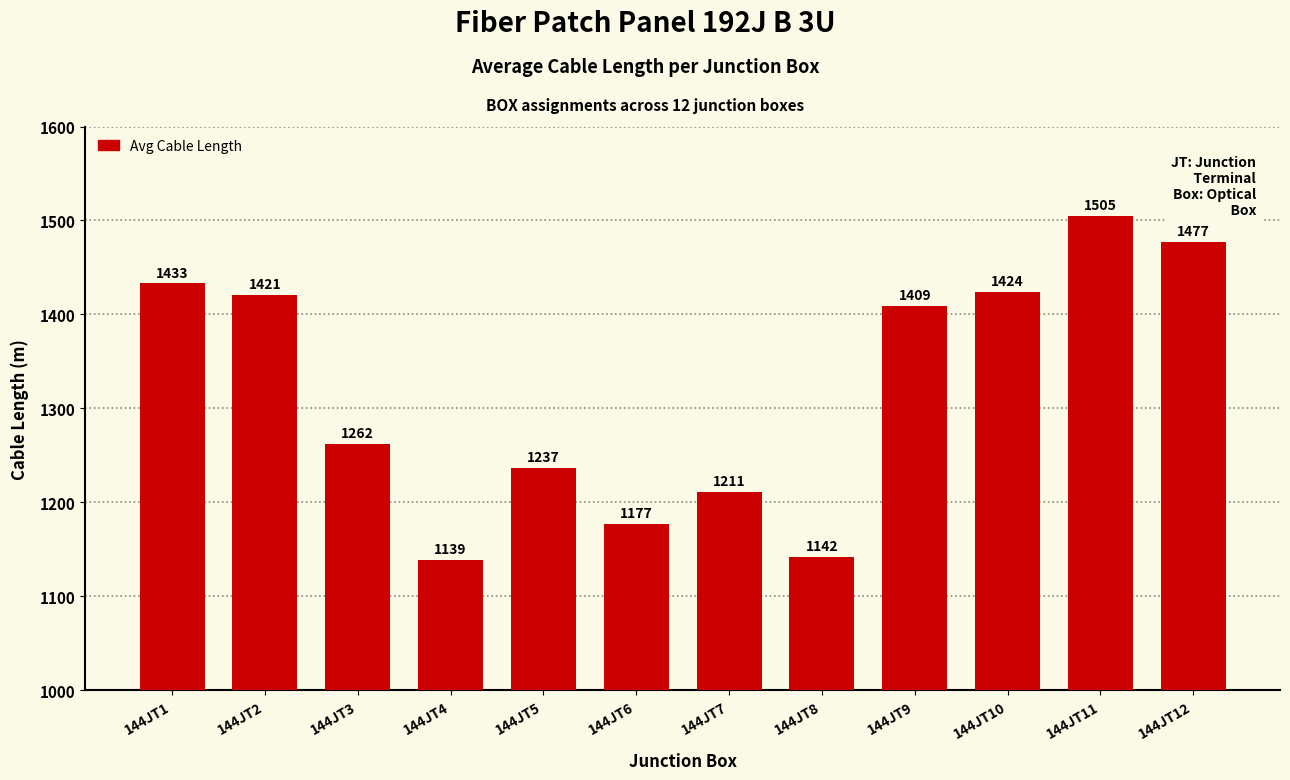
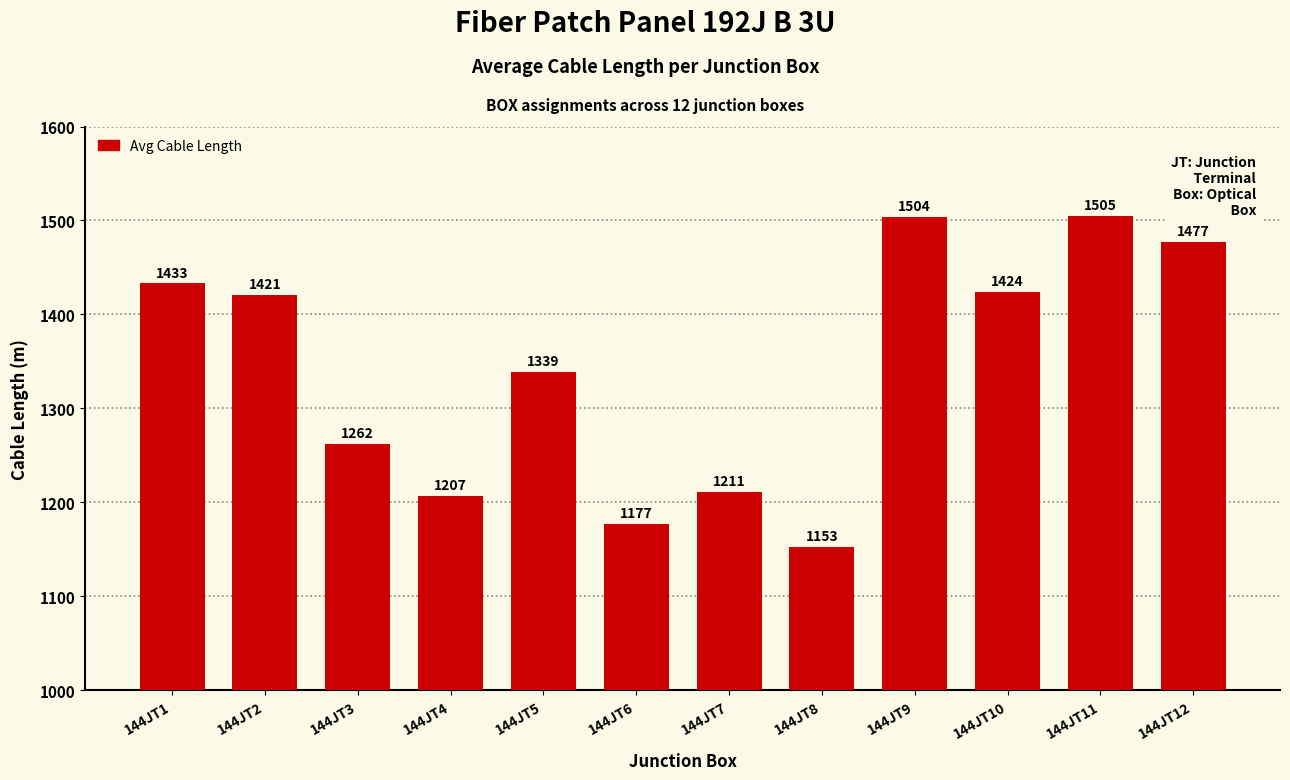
144JT4: 1139 -> 1207
144JT5: 1237 -> 1339
144JT8: 1142 -> 1153
144JT9: 1409 -> 1504
